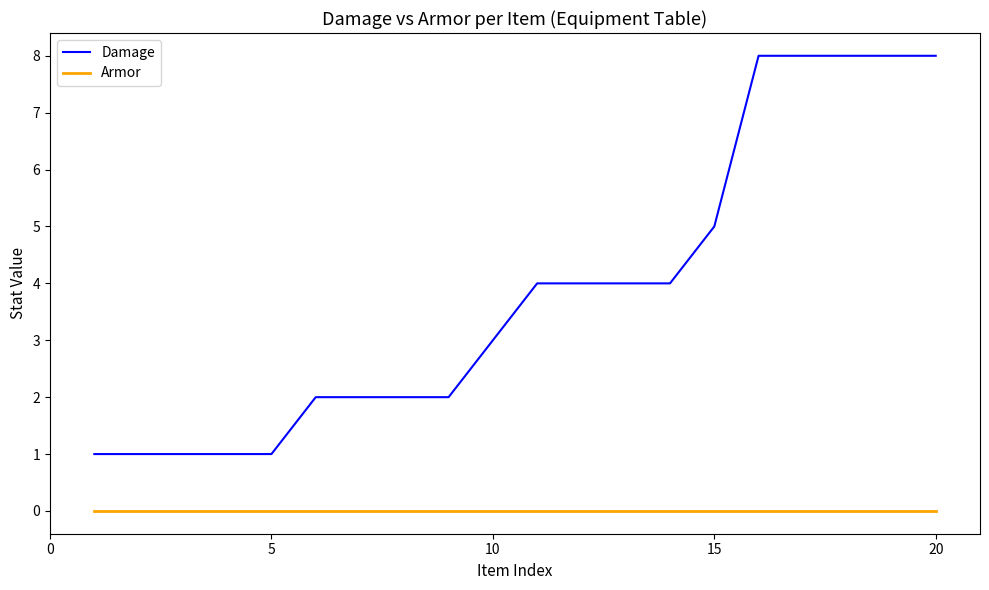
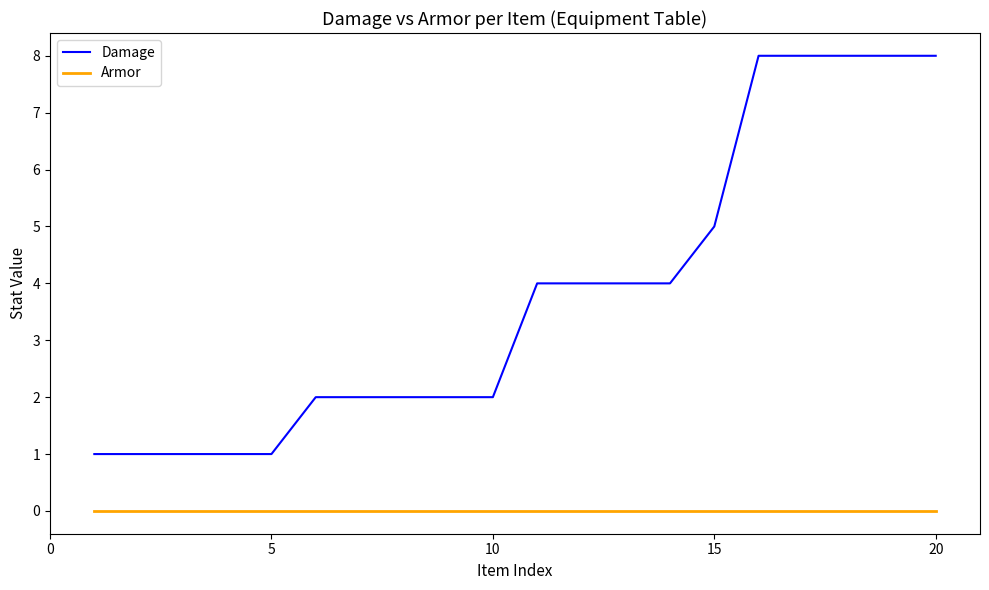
Damage, 10: 3 -> 2
